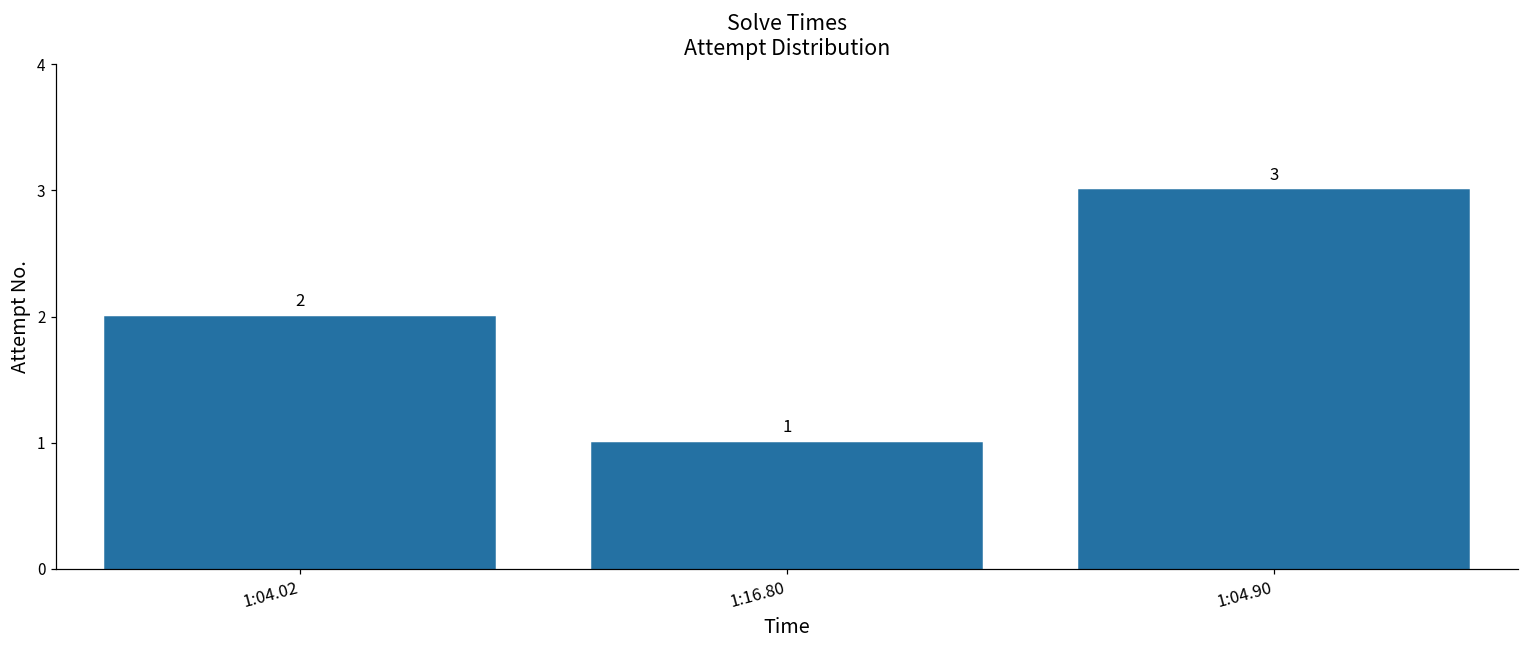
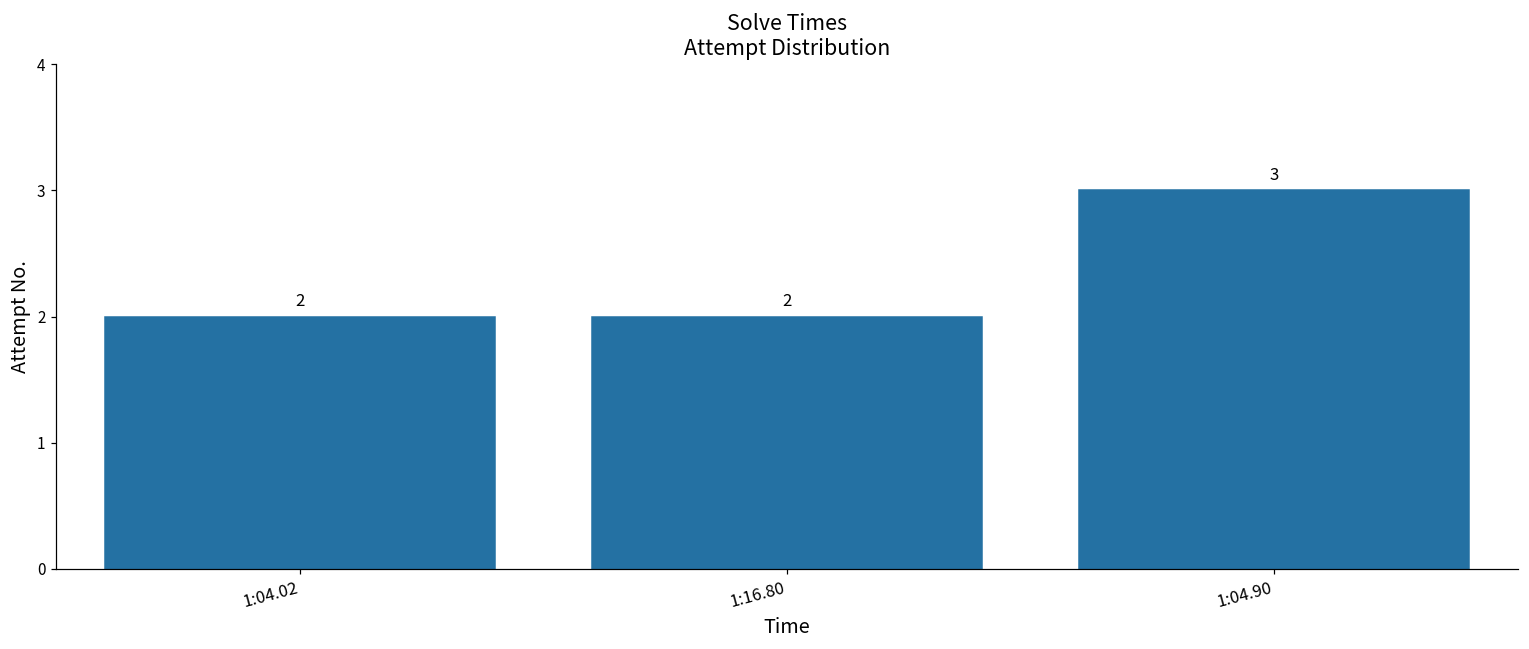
1:16.80: 1 -> 2
